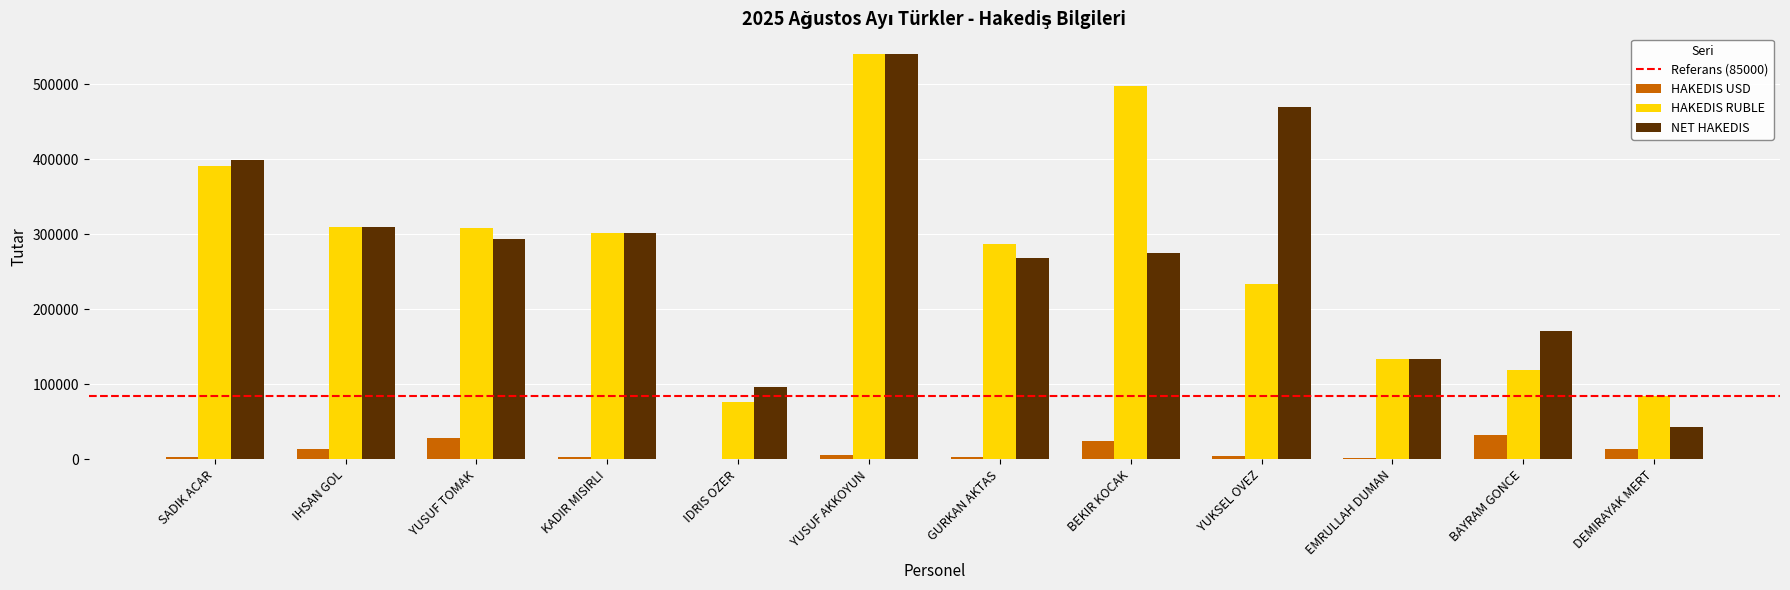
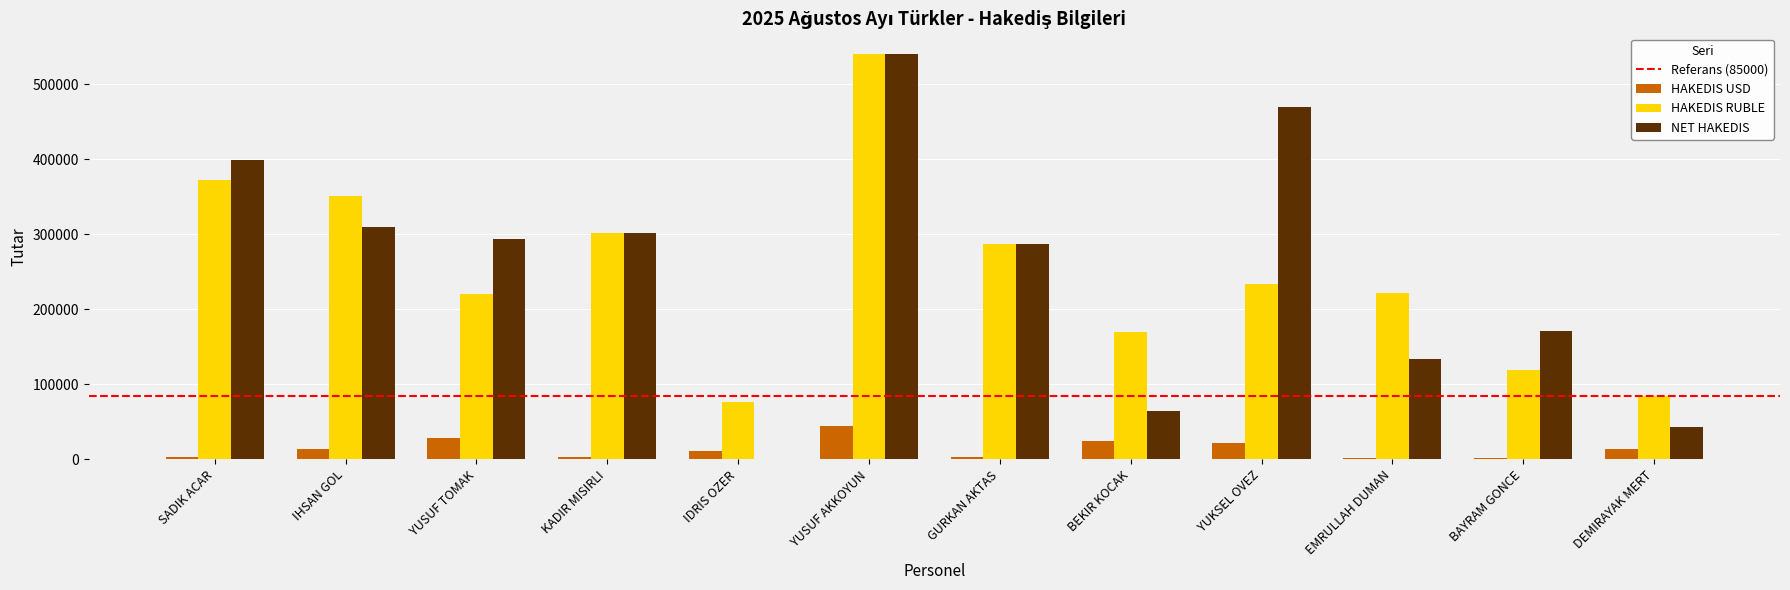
HAKEDIS RUBLE, SADIK ACAR: 390000 -> 370000
HAKEDIS RUBLE, IHSAN GOL: 310000 -> 350000
HAKEDIS RUBLE, YUSUF TOMAK: 310000 -> 220000
HAKEDIS USD, IDRIS OZER: 0 -> 10000
NET HAKEDIS, IDRIS OZER: 100000 -> 0
HAKEDIS USD, YUSUF AKKOYUN: 10000 -> 40000
NET HAKEDIS, GURKAN AKTAS: 270000 -> 290000
HAKEDIS RUBLE, BEKIR KOCAK: 500000 -> 170000
NET HAKEDIS, BEKIR KOCAK: 280000 -> 70000
HAKEDIS USD, YUKSEL OVEZ: 0 -> 20000
HAKEDIS RUBLE, EMRULLAH DUMAN: 130000 -> 220000
HAKEDIS USD, BAYRAM GONCE: 30000 -> 0
